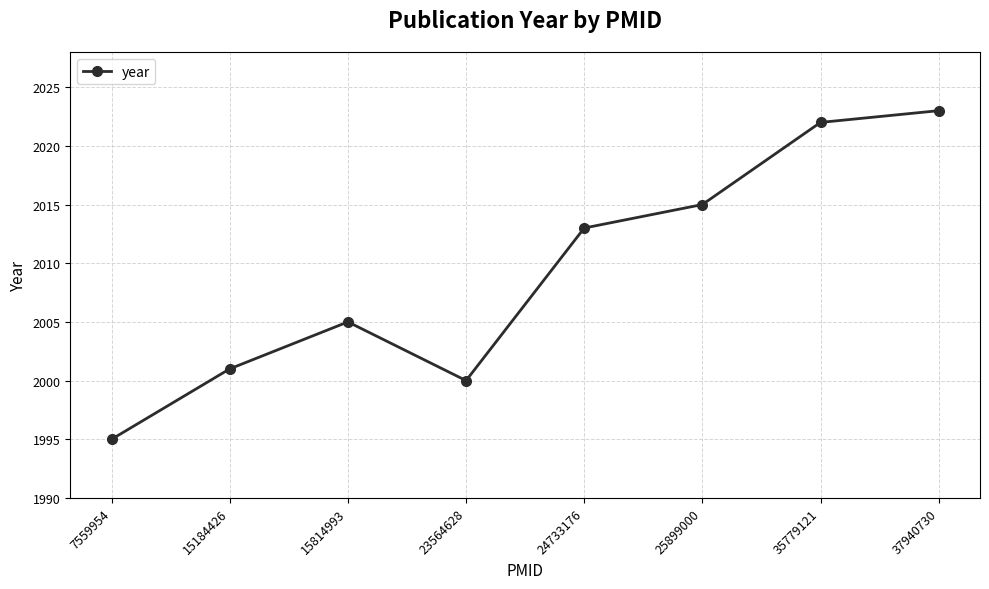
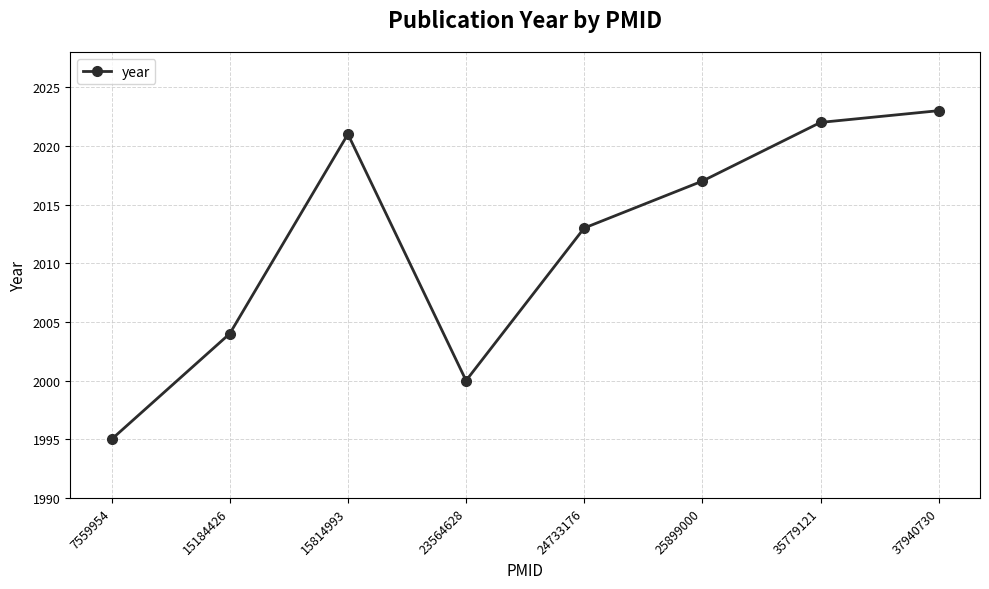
15184426: 2001 -> 2004
15814993: 2005 -> 2021
25899000: 2015 -> 2017
